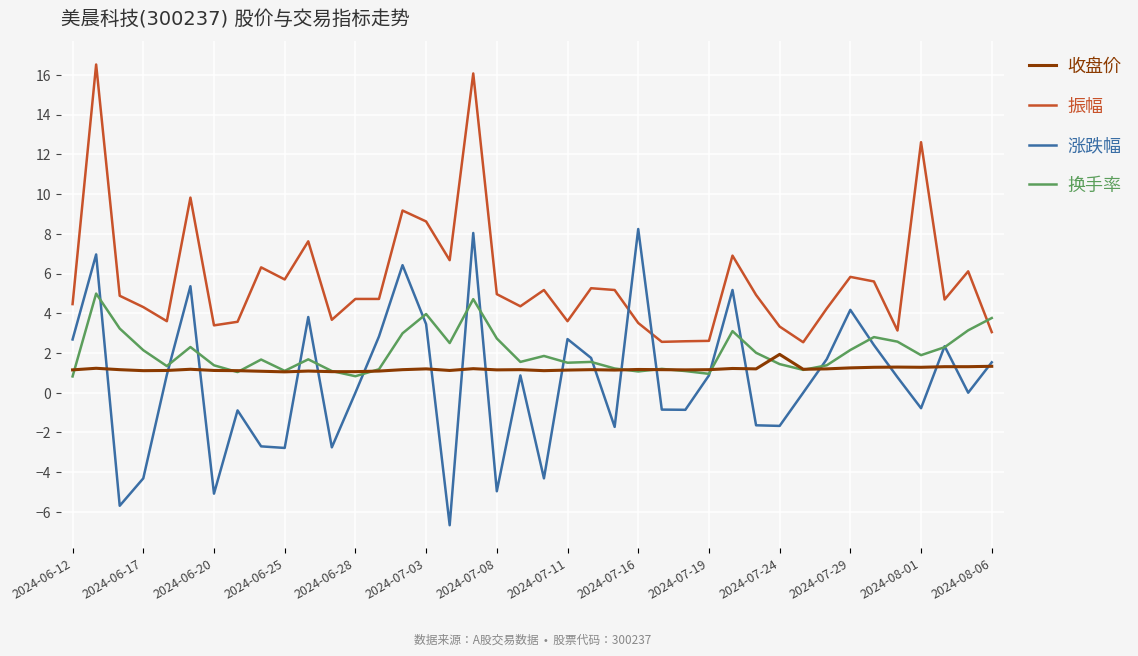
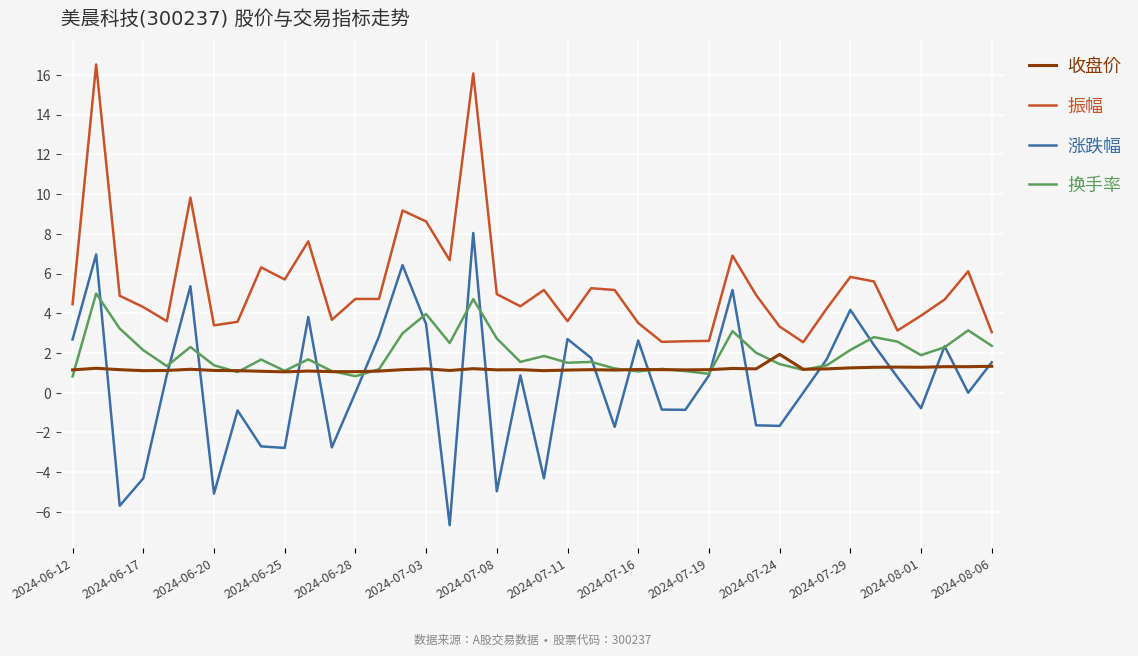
涨跌幅, 2024-07-16: 8.2 -> 2.6
振幅, 2024-08-01: 12.6 -> 3.9
换手率, 2024-08-06: 3.8 -> 2.4
